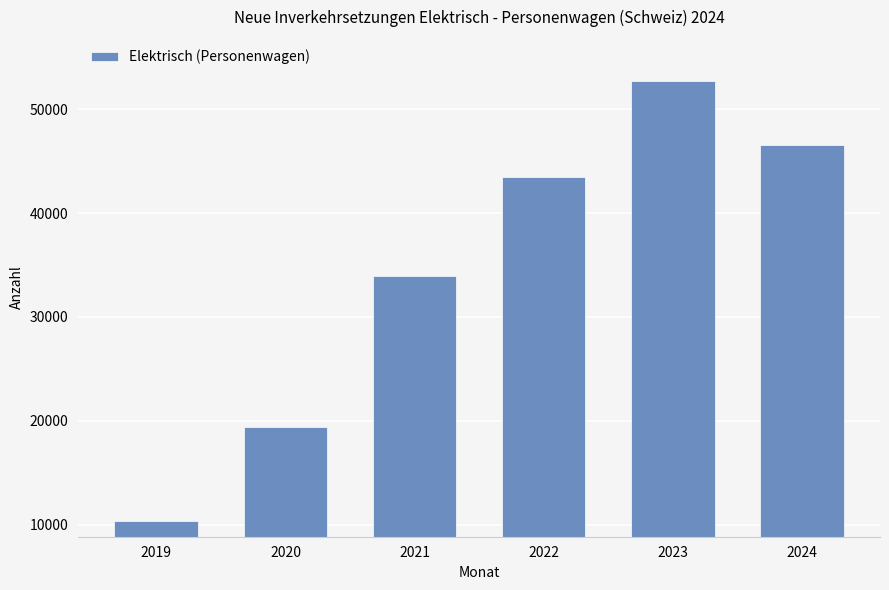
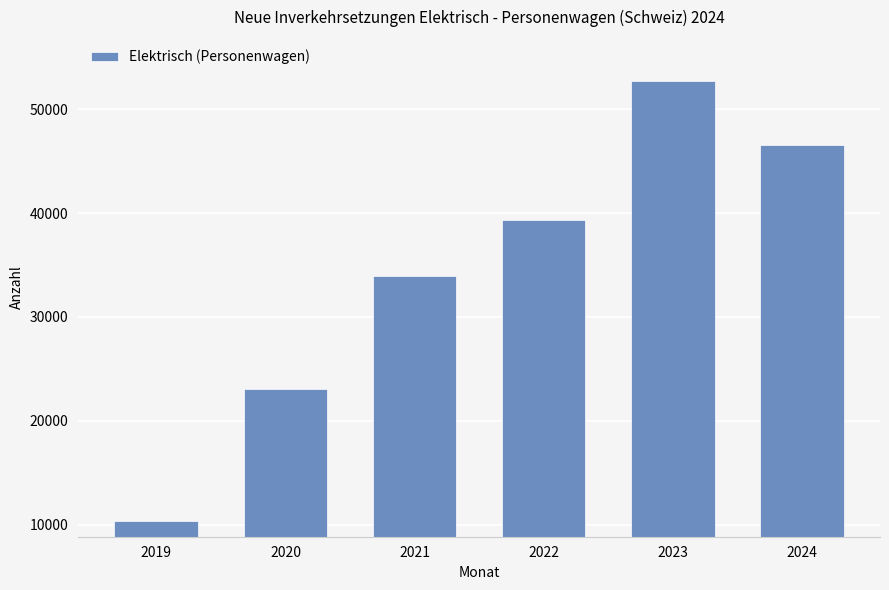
2020: 19400 -> 23100
2022: 43500 -> 39300
